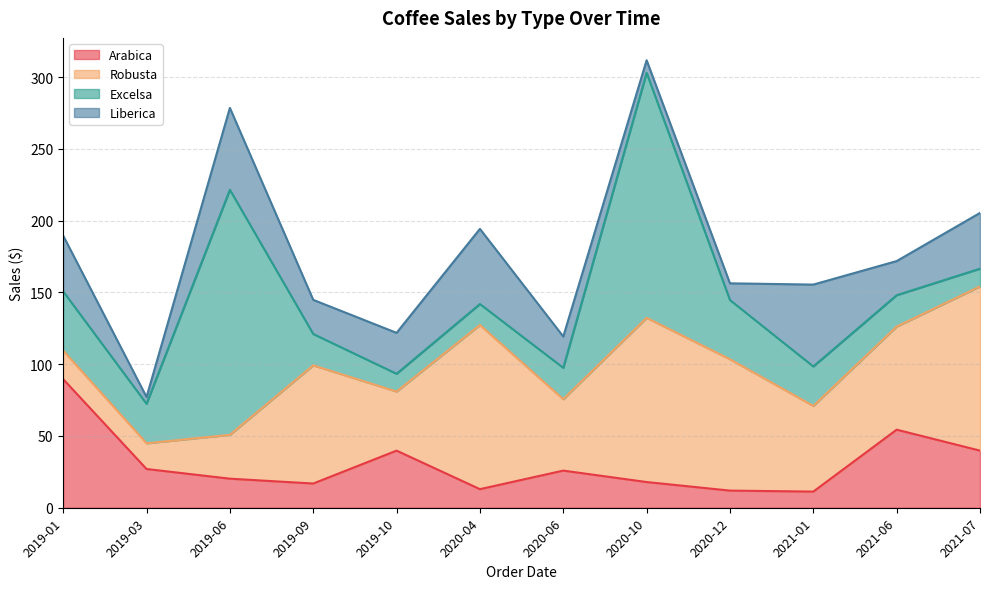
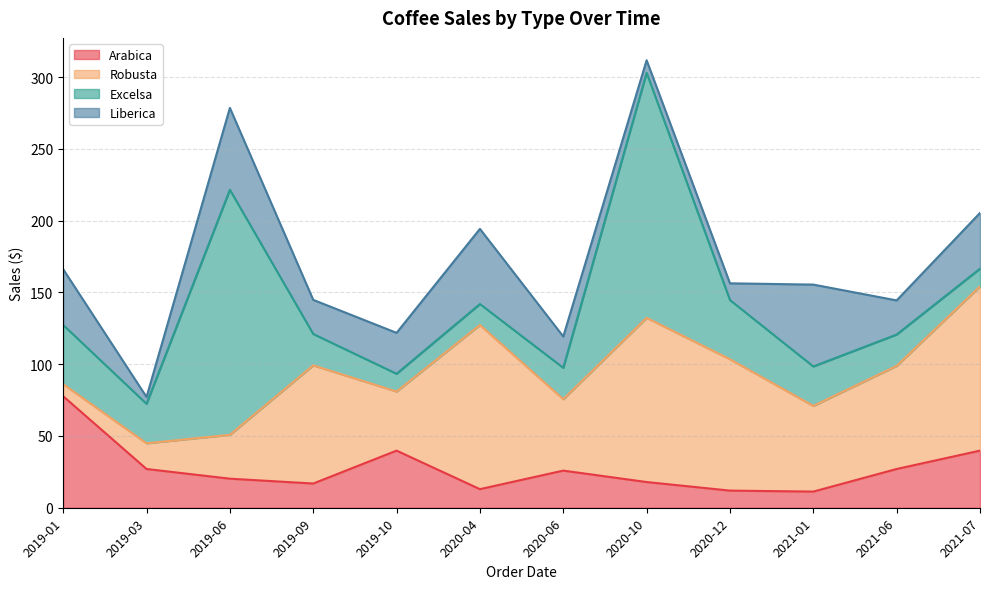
Arabica, 2019-01: 90 -> 78
Robusta, 2019-01: 20 -> 8
Arabica, 2021-06: 54 -> 27
